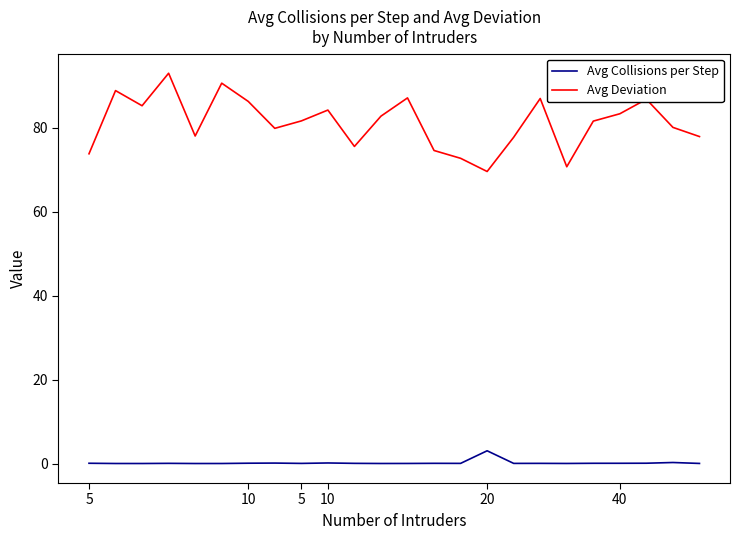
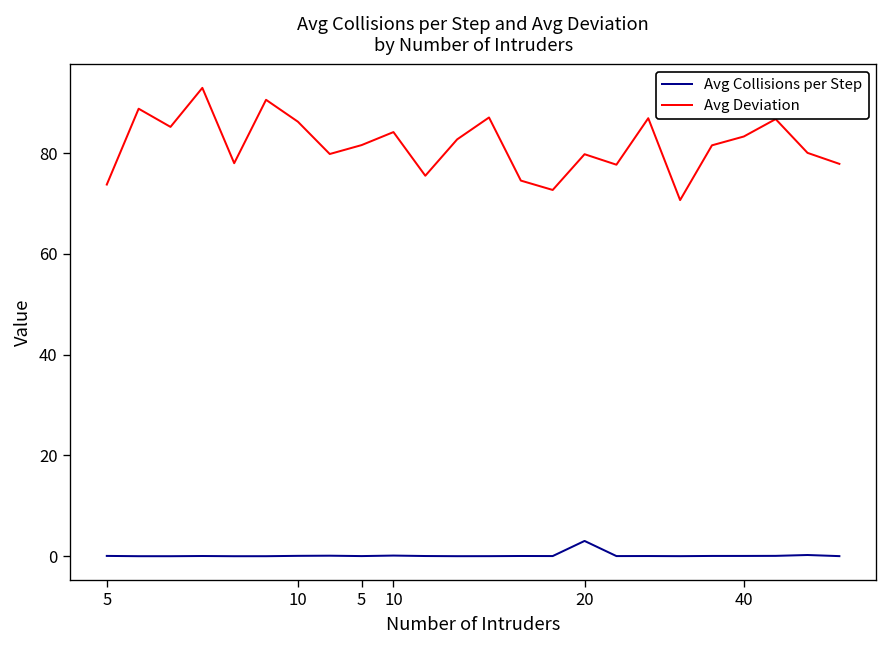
Avg Deviation, 20: 70 -> 80
